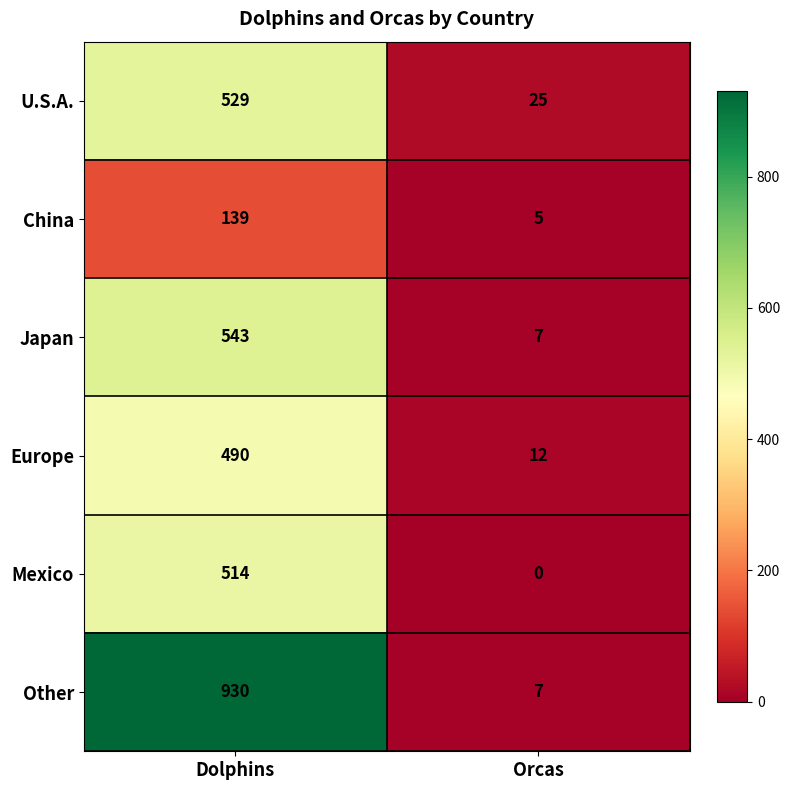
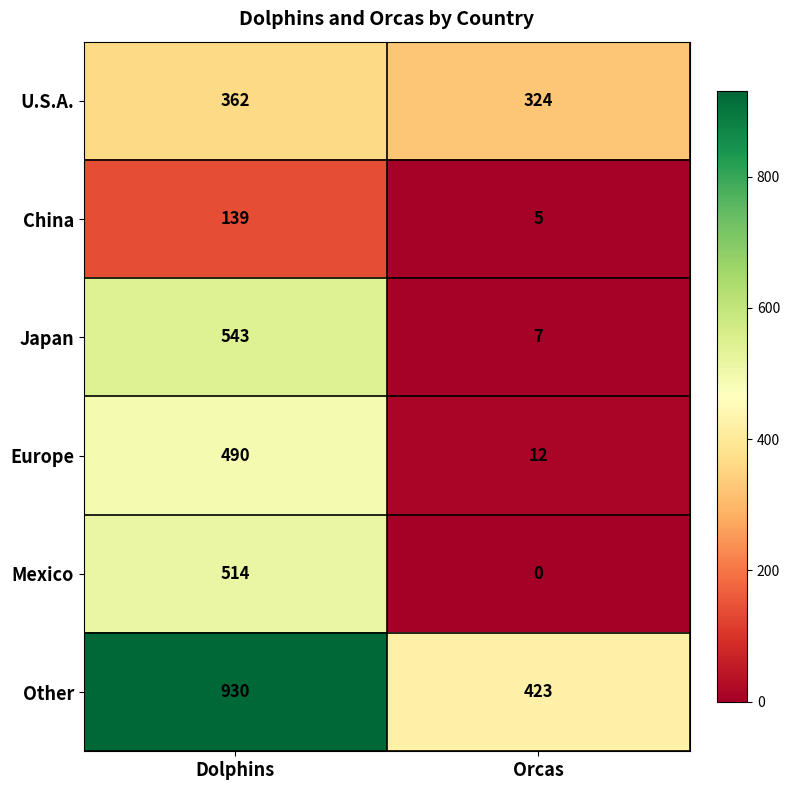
U.S.A., Dolphins: 529 -> 362
U.S.A., Orcas: 25 -> 324
Other, Orcas: 7 -> 423
